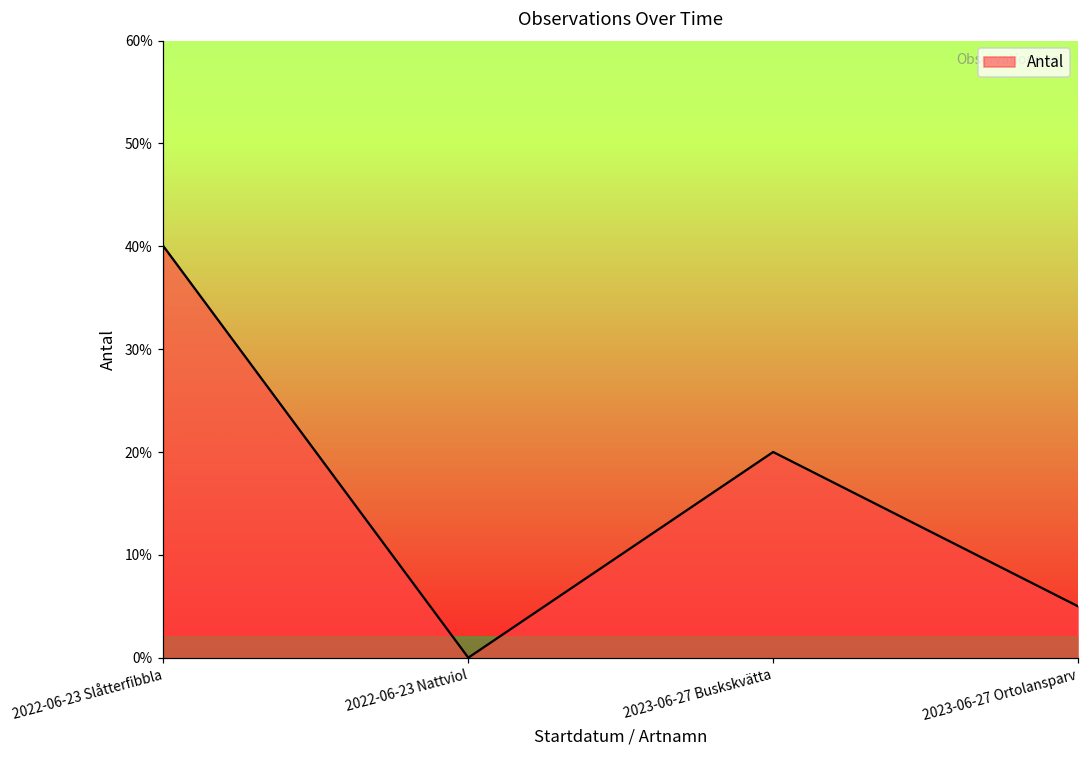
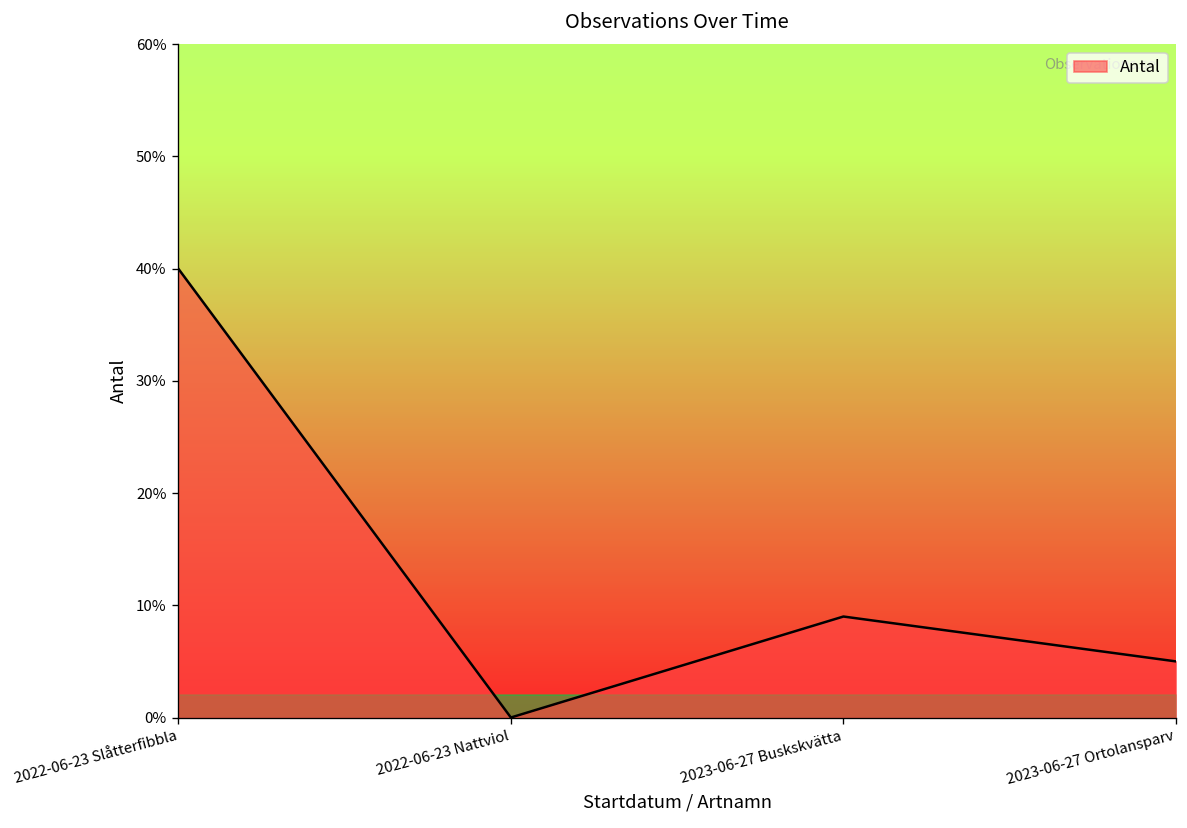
Antal, 2023-06-27 Buskskvätta: 20% -> 9%
